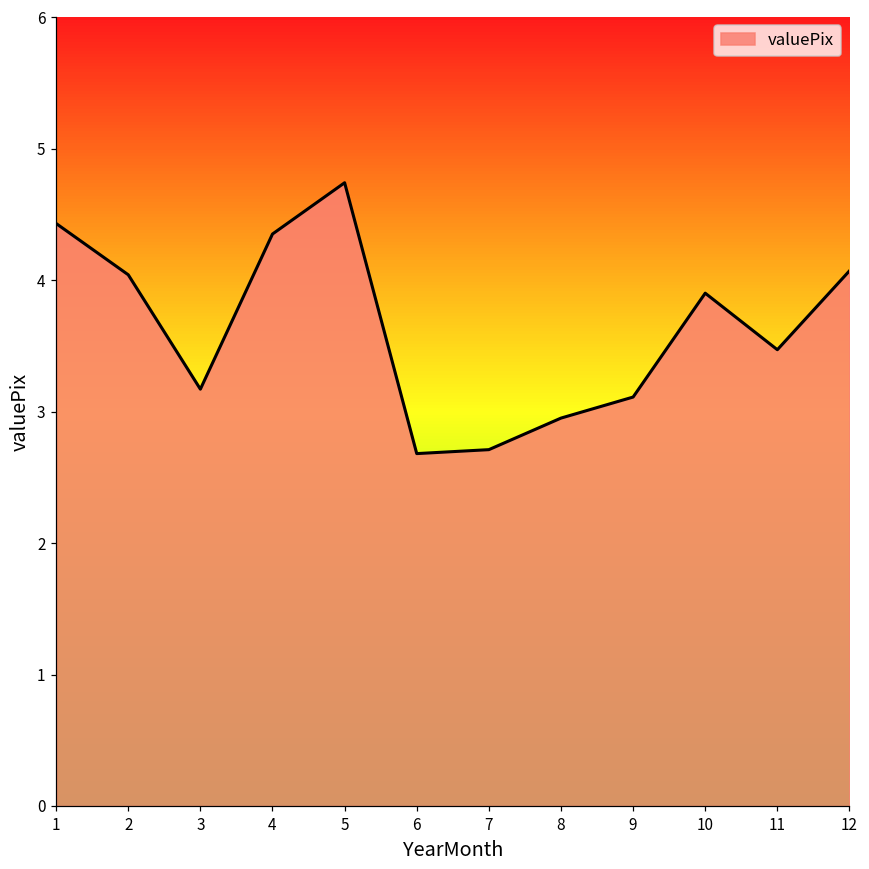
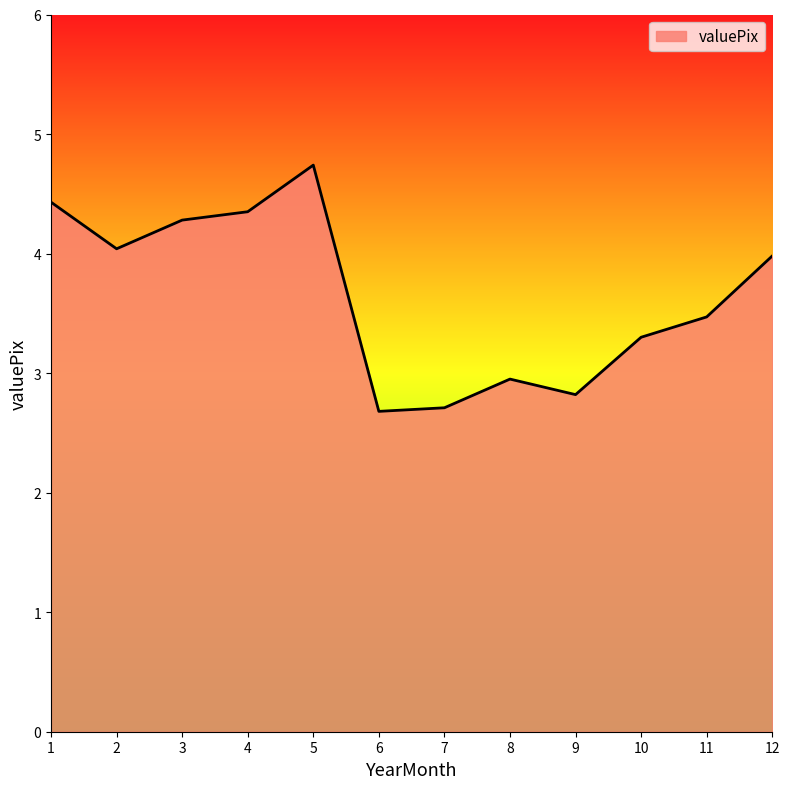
3: 3.17 -> 4.28
9: 3.11 -> 2.82
10: 3.9 -> 3.3
12: 4.07 -> 3.98
